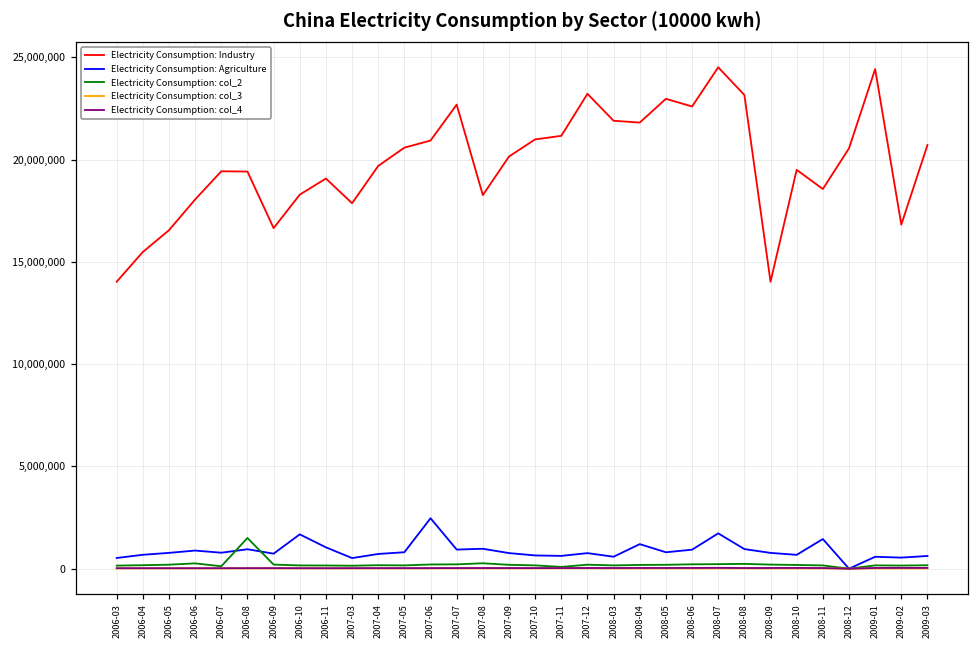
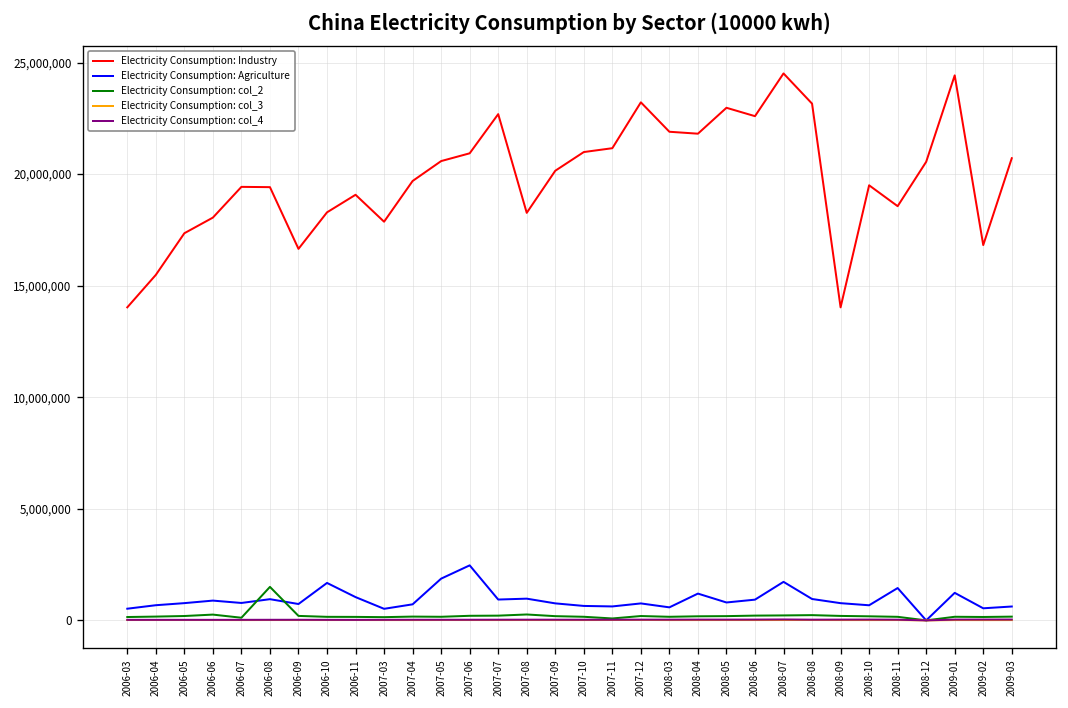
Electricity Consumption: Industry, 2006-05: 16,500,000 -> 17,300,000
Electricity Consumption: Agriculture, 2007-05: 800,000 -> 1,900,000
Electricity Consumption: Agriculture, 2009-01: 600,000 -> 1,200,000
